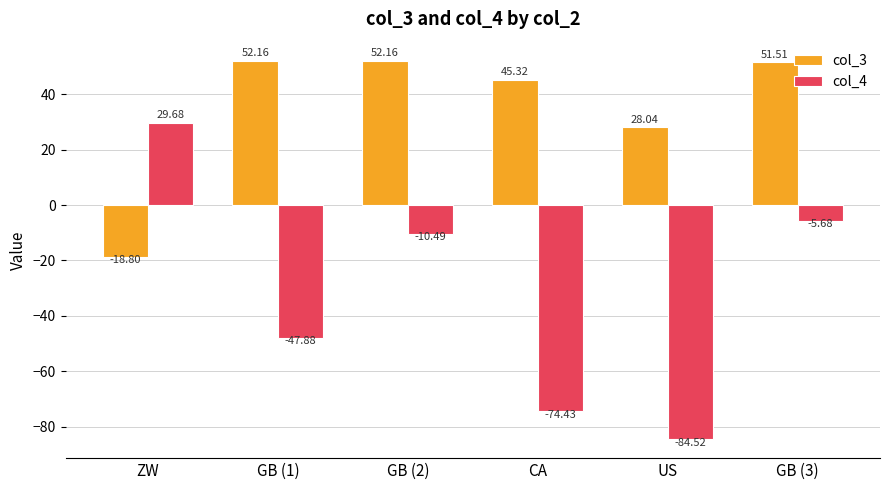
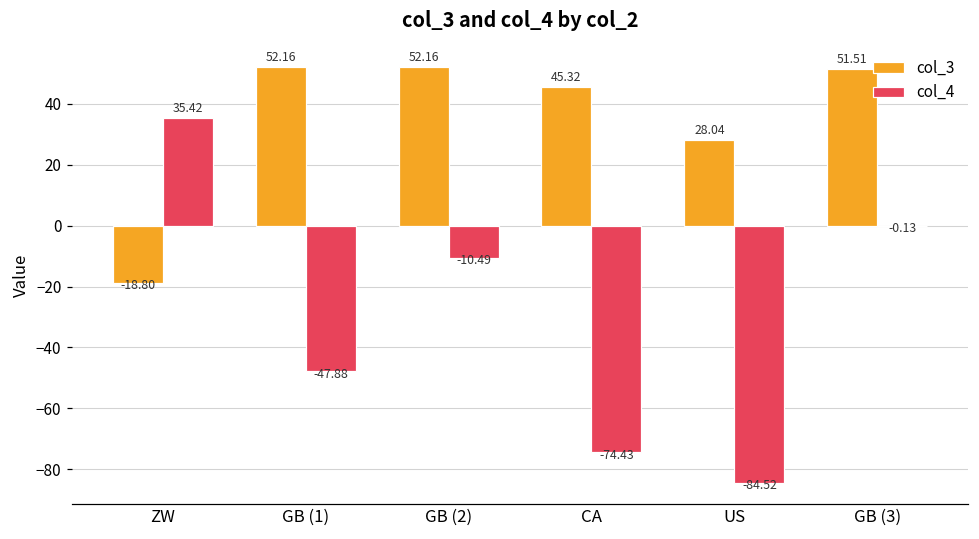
col_4, ZW: 29.68 -> 35.42
col_4, GB (3): -5.68 -> -0.13
